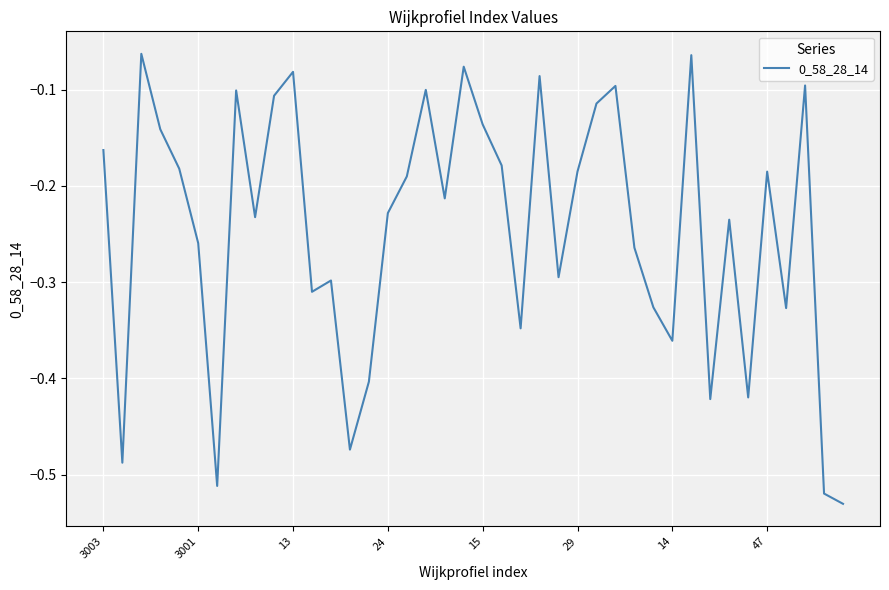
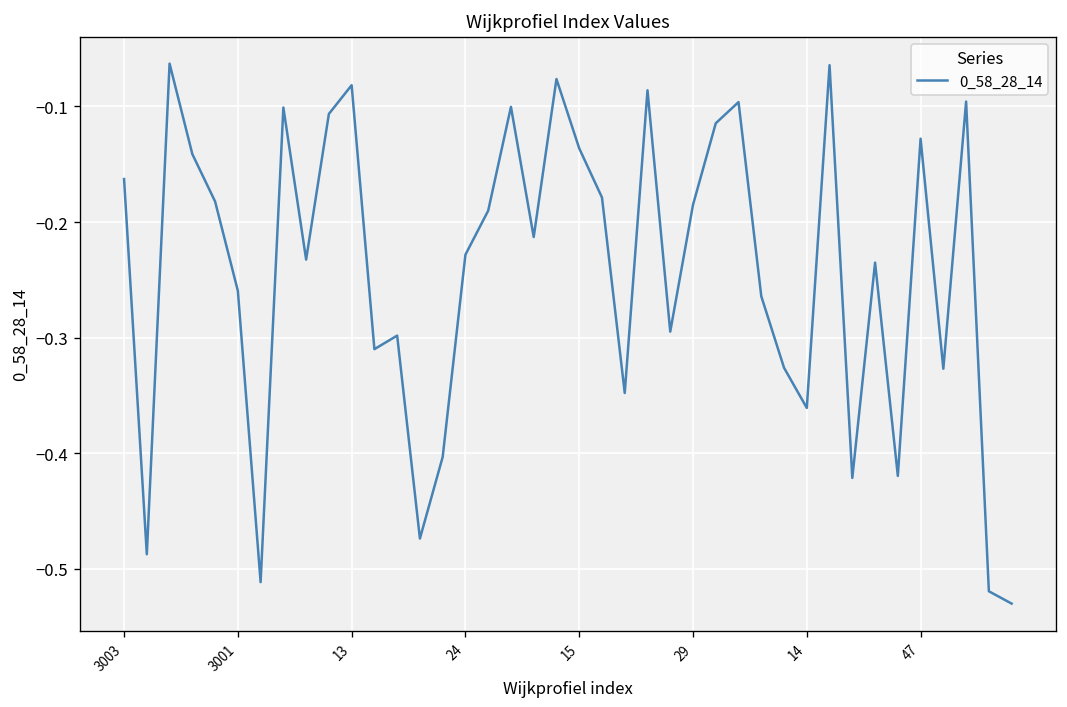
47: -0.19 -> -0.13
